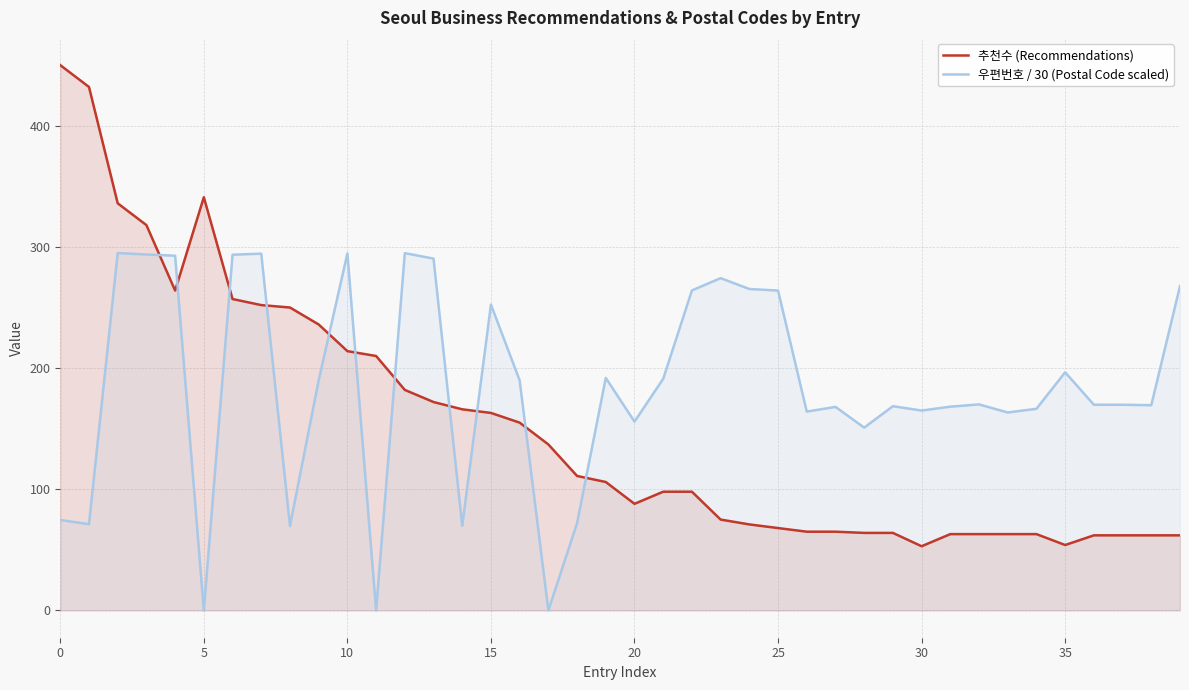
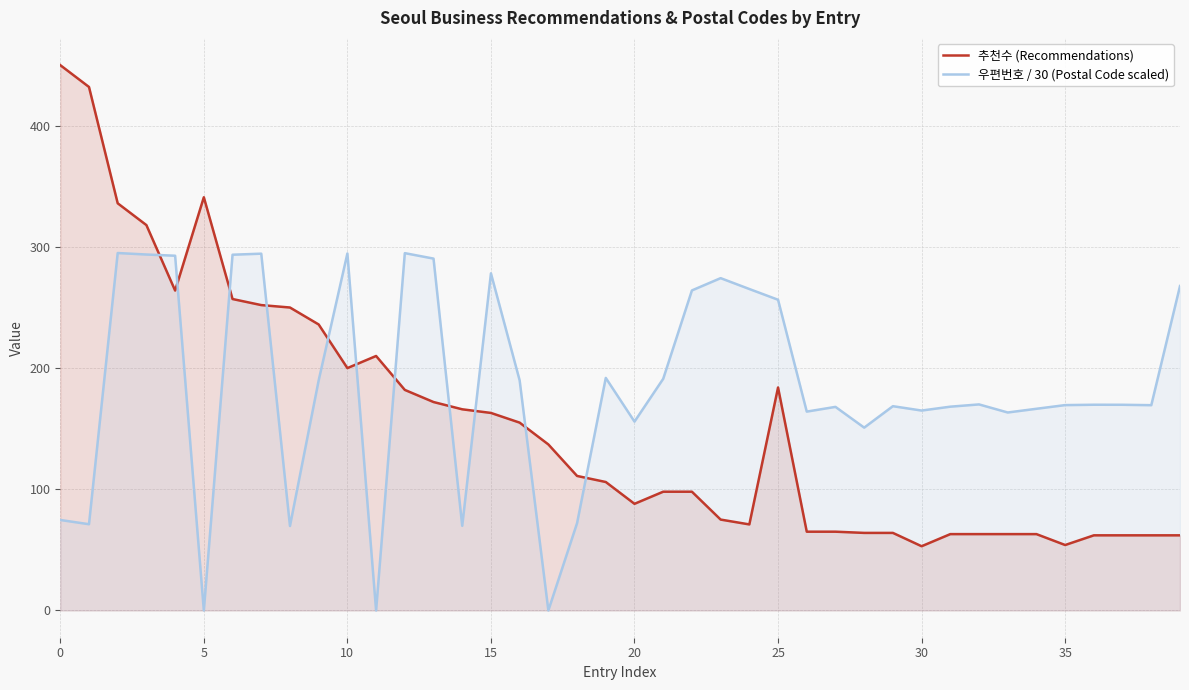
추천수 (Recommendations), 10: 214 -> 200
우편번호 / 30 (Postal Code scaled), 15: 252 -> 278
추천수 (Recommendations), 25: 68 -> 184
우편번호 / 30 (Postal Code scaled), 25: 264 -> 256
우편번호 / 30 (Postal Code scaled), 35: 197 -> 169
